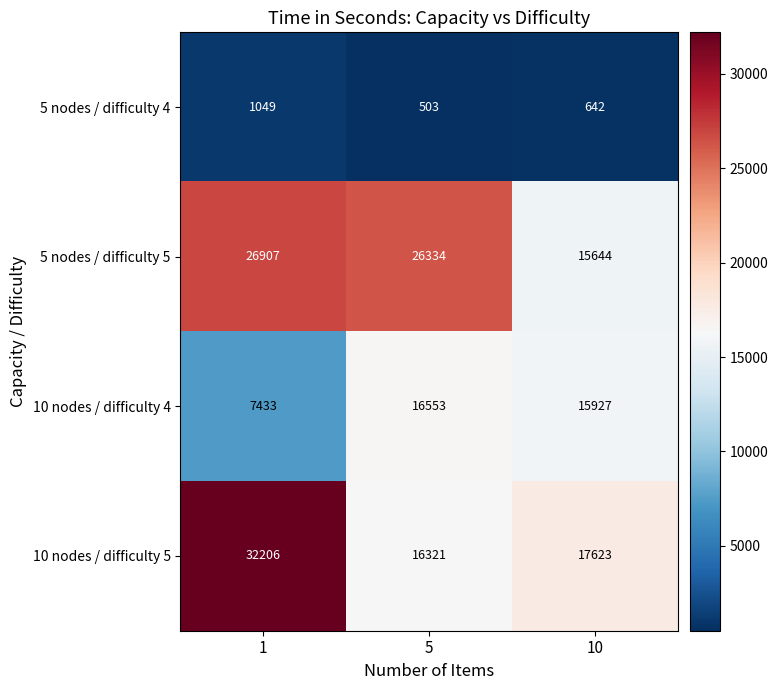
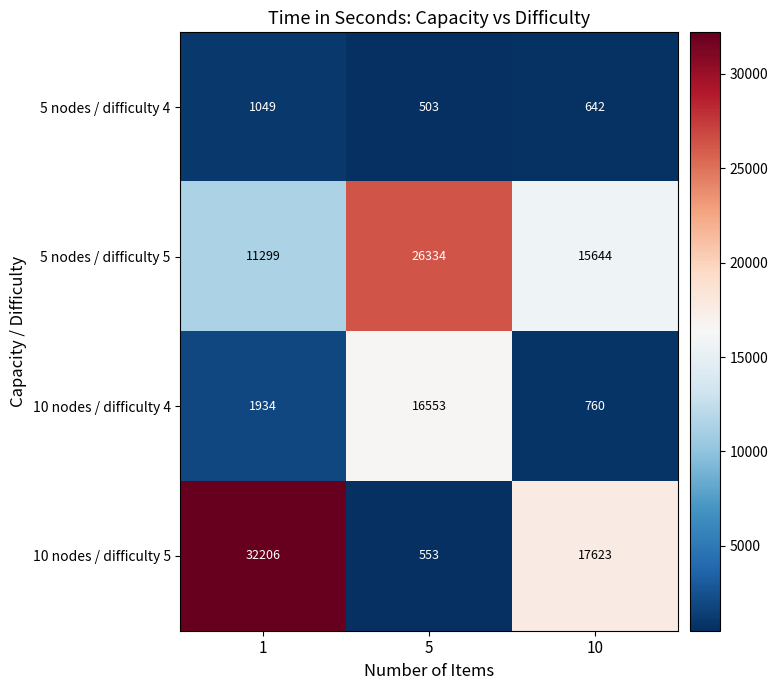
5 nodes / difficulty 5, 1: 26907 -> 11299
10 nodes / difficulty 4, 1: 7433 -> 1934
10 nodes / difficulty 4, 10: 15927 -> 760
10 nodes / difficulty 5, 5: 16321 -> 553
